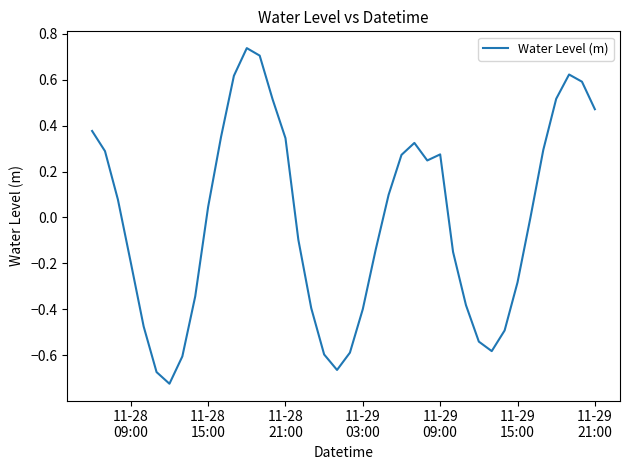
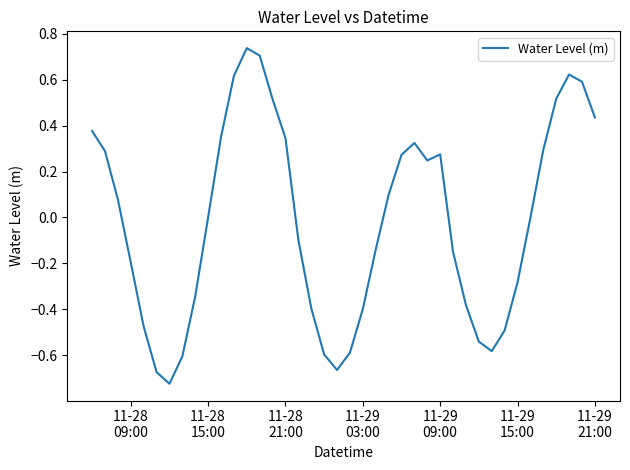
11-28 15:00: 0.05 -> 0.00
11-29 21:00: 0.47 -> 0.44
